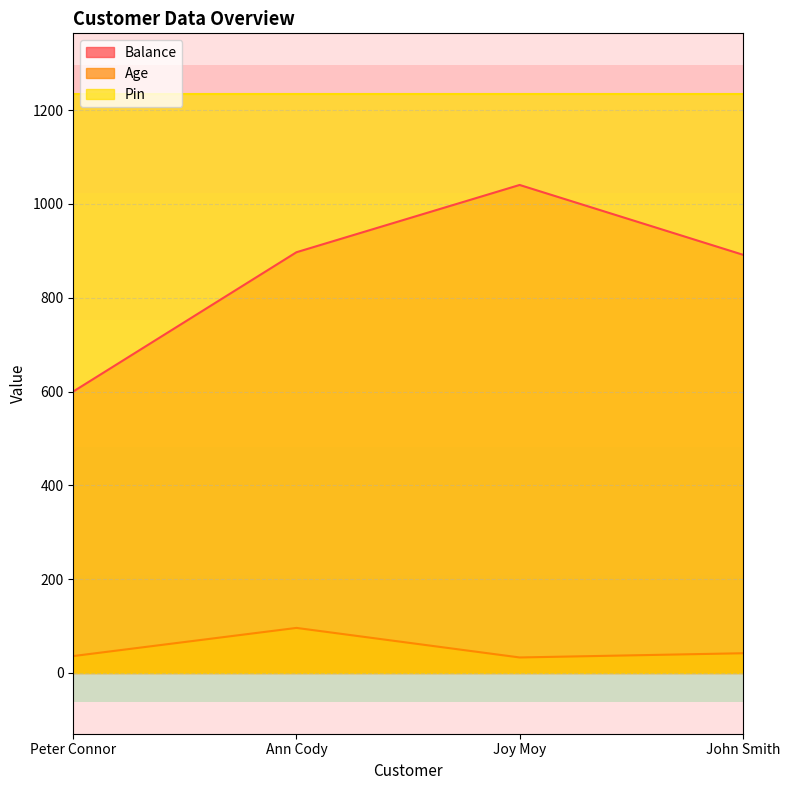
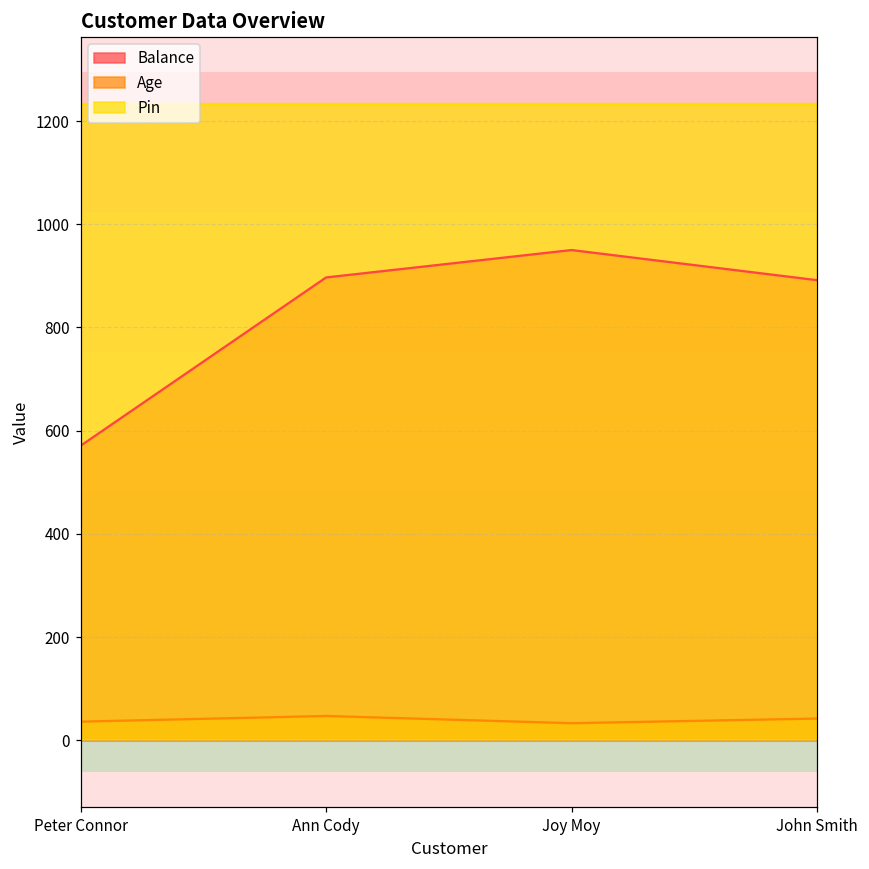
Balance, Peter Connor: 600 -> 570
Age, Ann Cody: 100 -> 50
Balance, Joy Moy: 1040 -> 950
